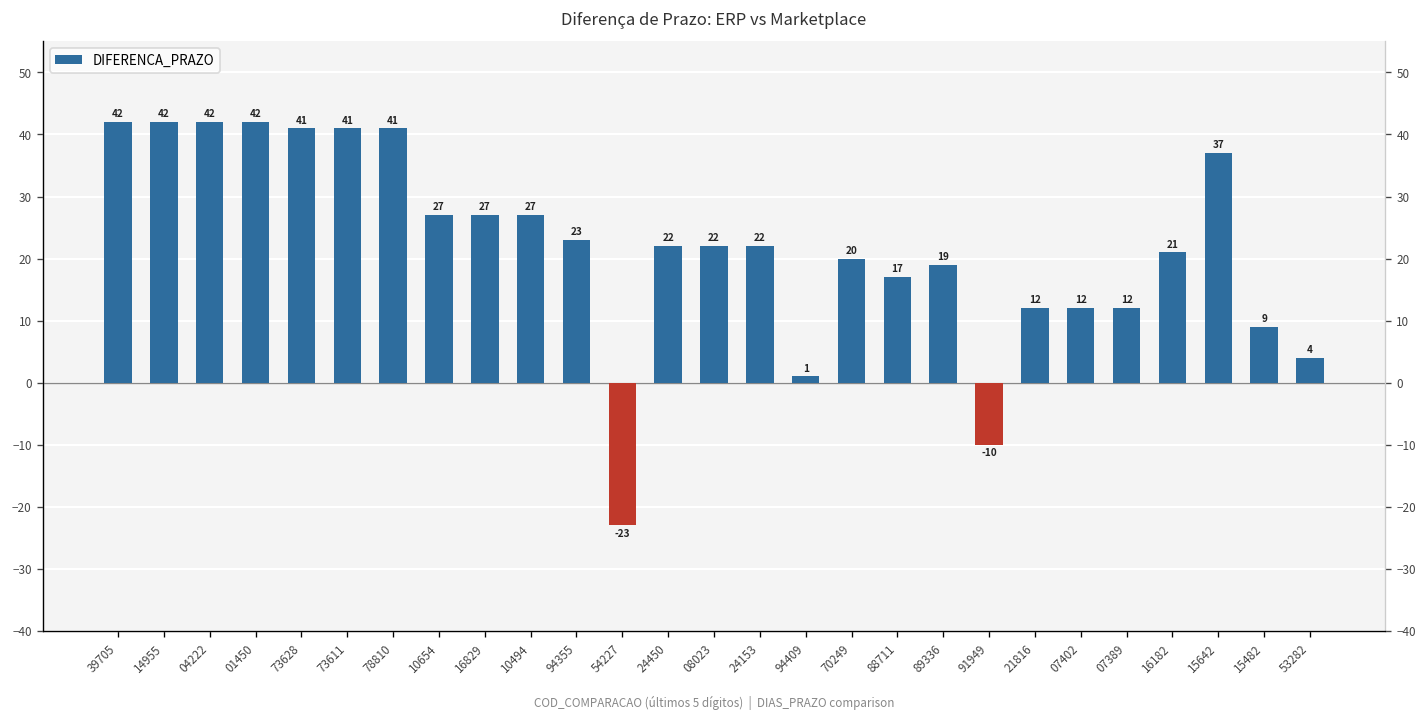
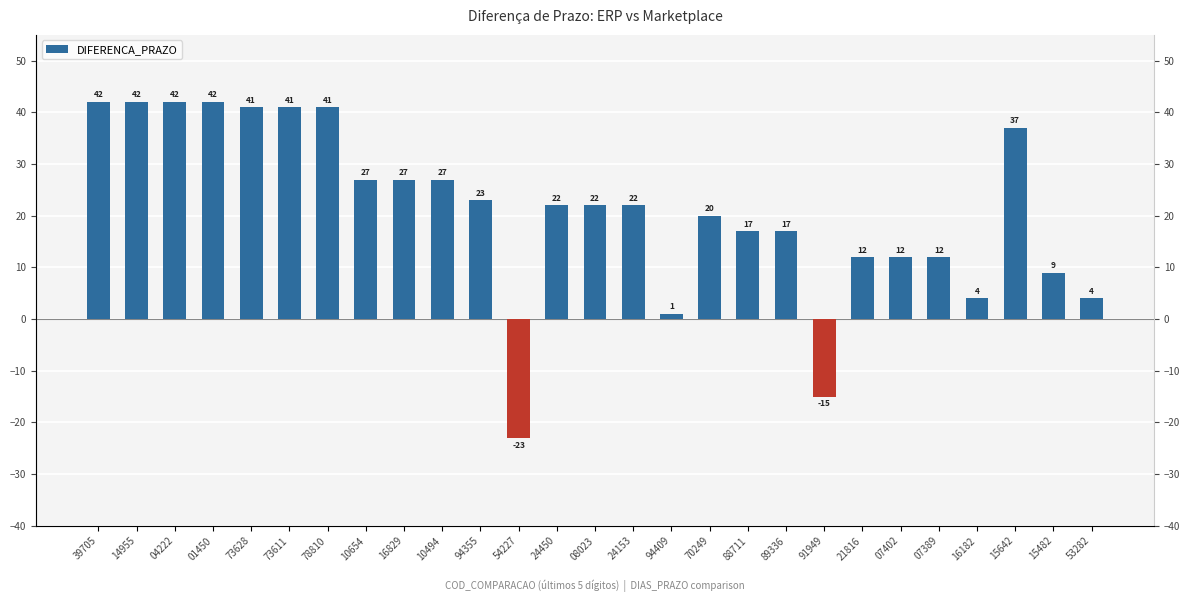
89336: 19 -> 17
91949: -10 -> -15
16182: 21 -> 4
